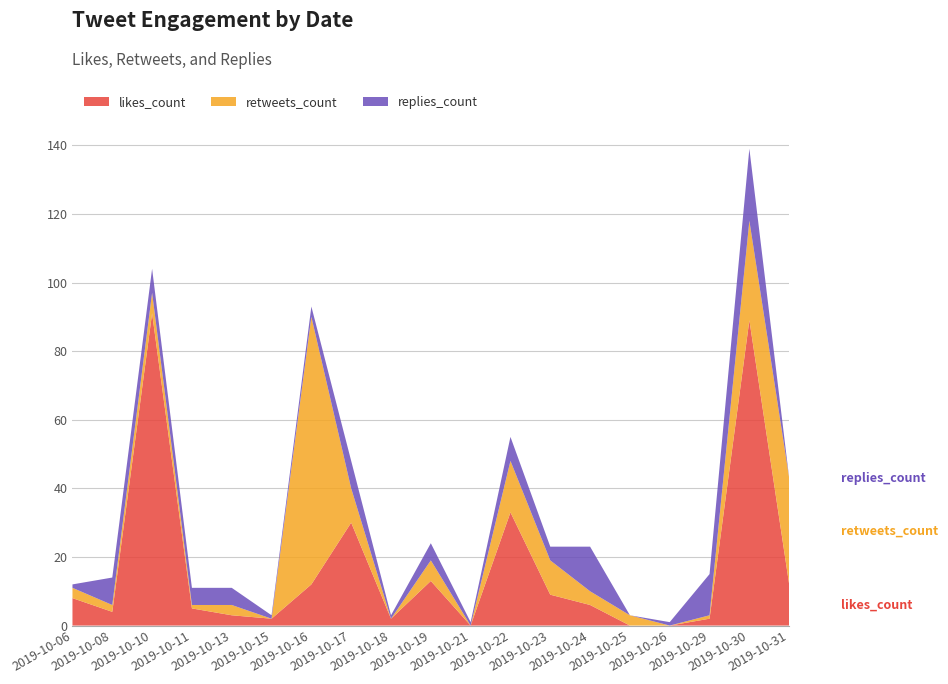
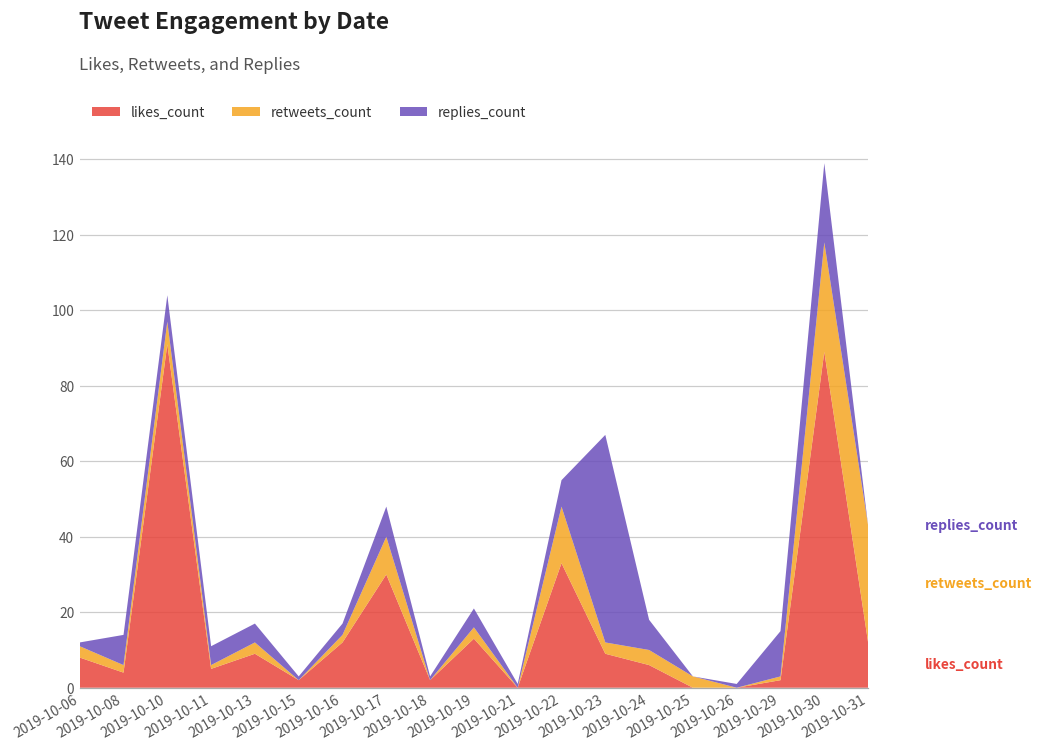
likes_count, 2019-10-13: 3 -> 9
retweets_count, 2019-10-16: 78 -> 2
retweets_count, 2019-10-19: 6 -> 3
retweets_count, 2019-10-23: 10 -> 3
replies_count, 2019-10-23: 4 -> 55
replies_count, 2019-10-24: 13 -> 8
